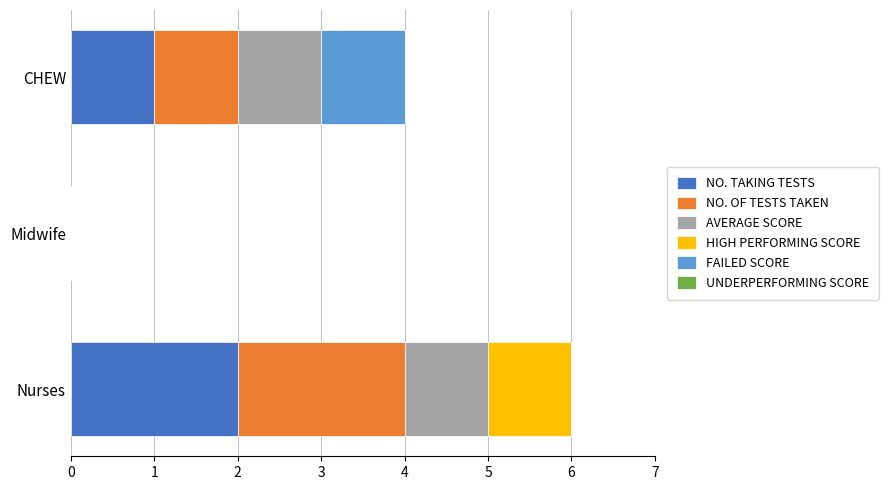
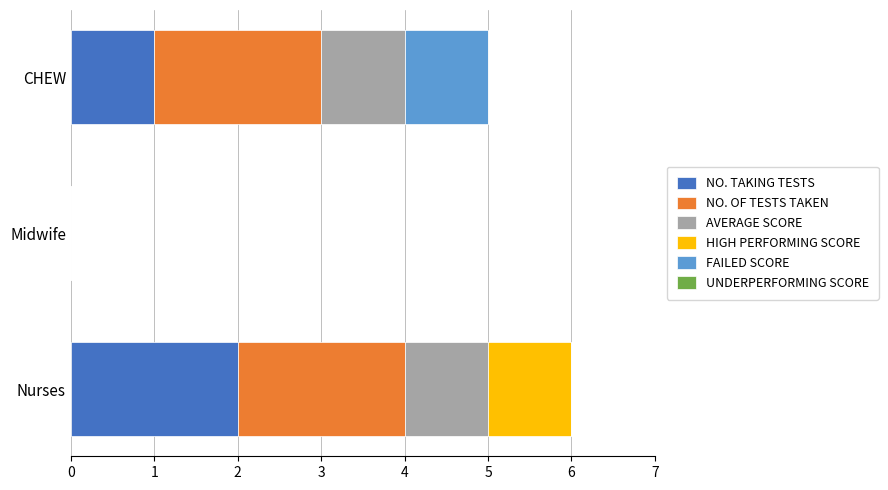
NO. OF TESTS TAKEN, CHEW: 1 -> 2
